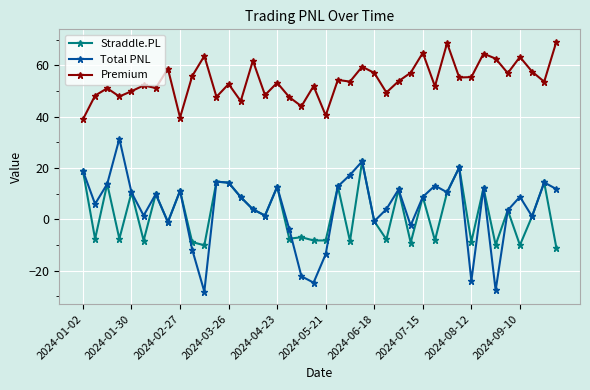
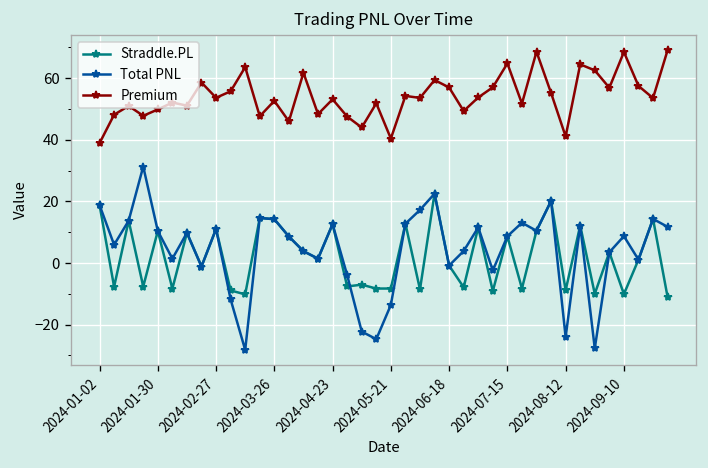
Premium, 2024-02-27: 40 -> 54
Premium, 2024-08-12: 55 -> 41
Premium, 2024-09-10: 63 -> 69
